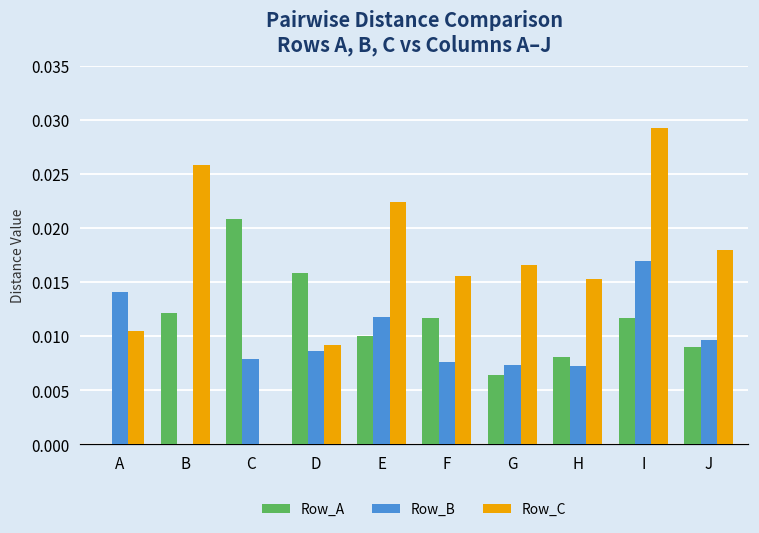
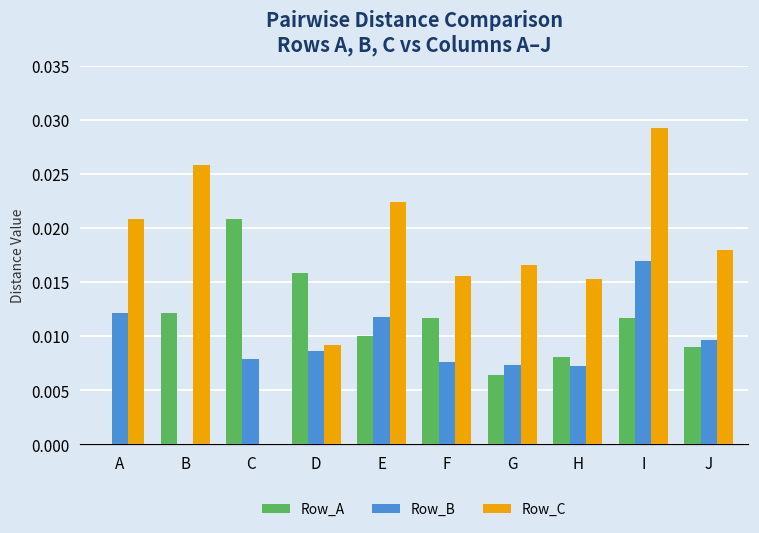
Row_B, A: 0.014 -> 0.012
Row_C, A: 0.011 -> 0.021
